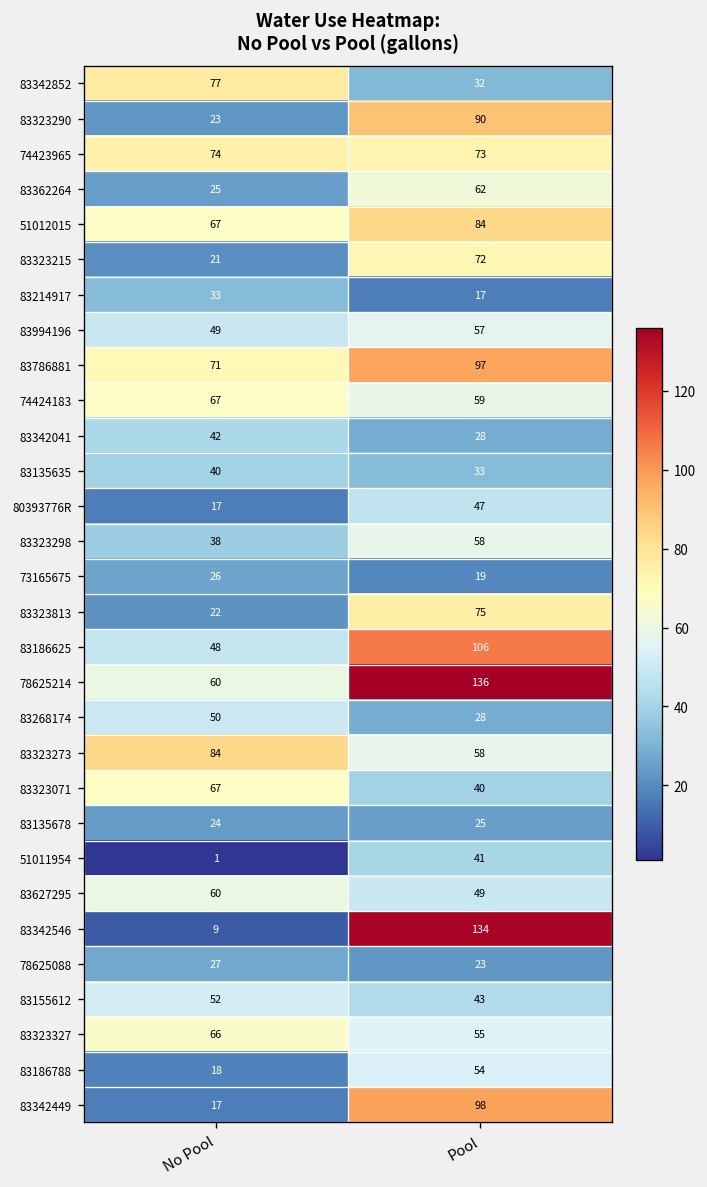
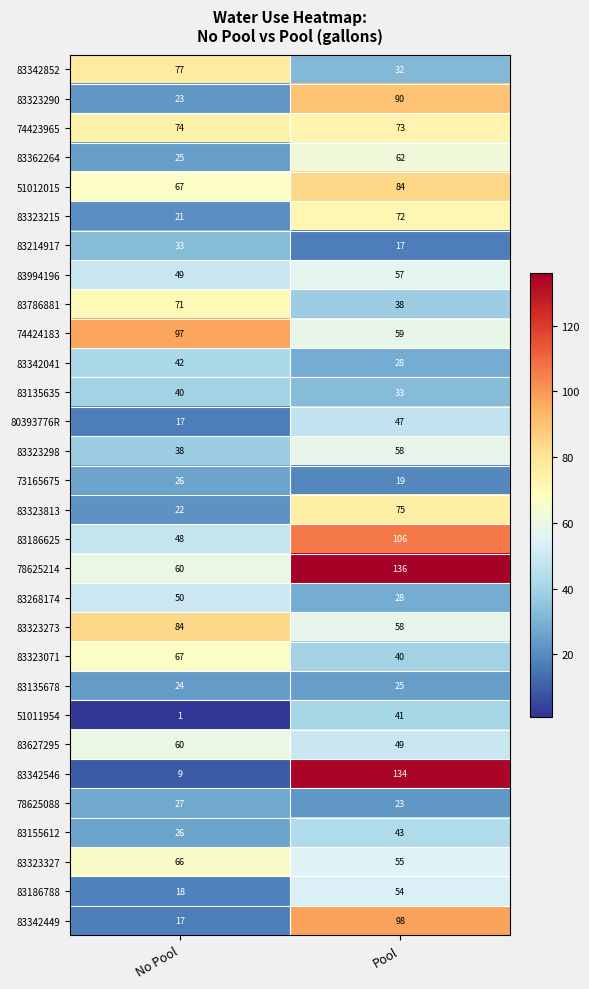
83786881, Pool: 97 -> 38
74424183, No Pool: 67 -> 97
83155612, No Pool: 52 -> 26
